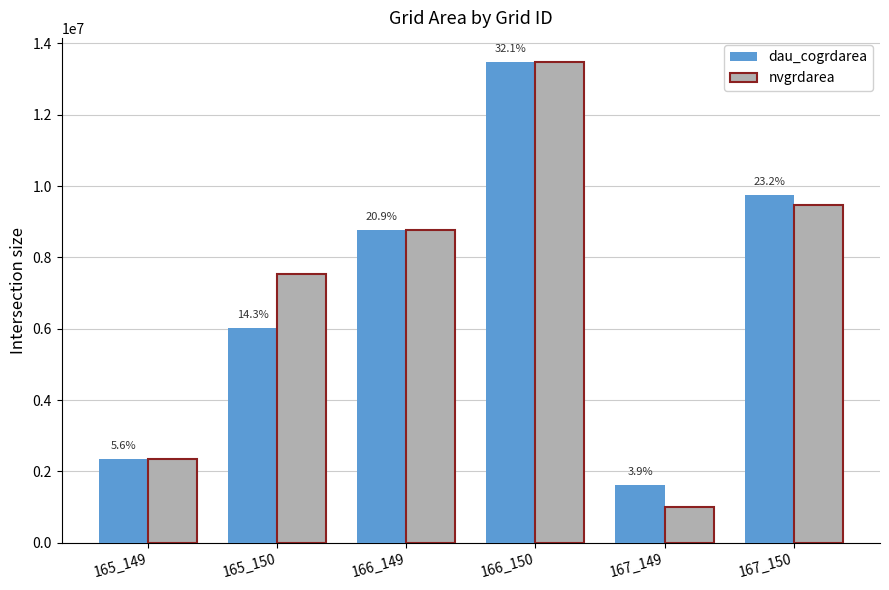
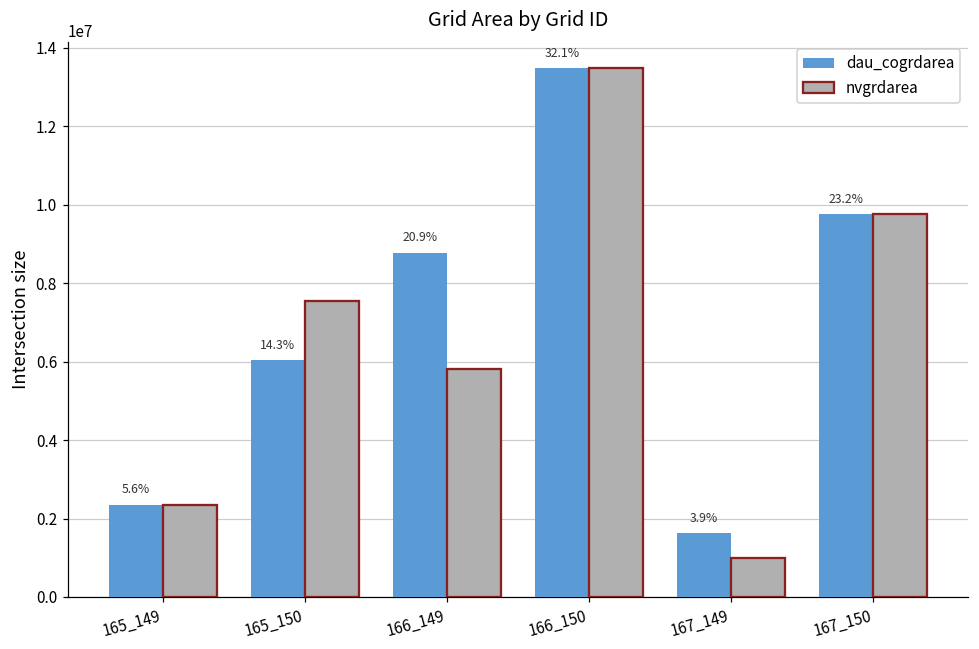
nvgrdarea, 166_149: 8800000 -> 5800000
nvgrdarea, 167_150: 9500000 -> 9800000
